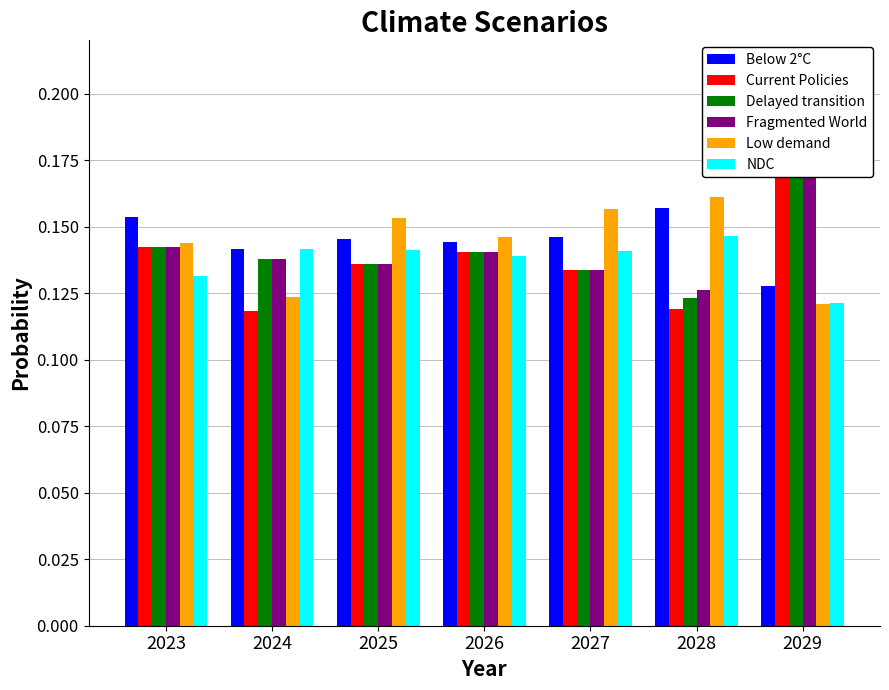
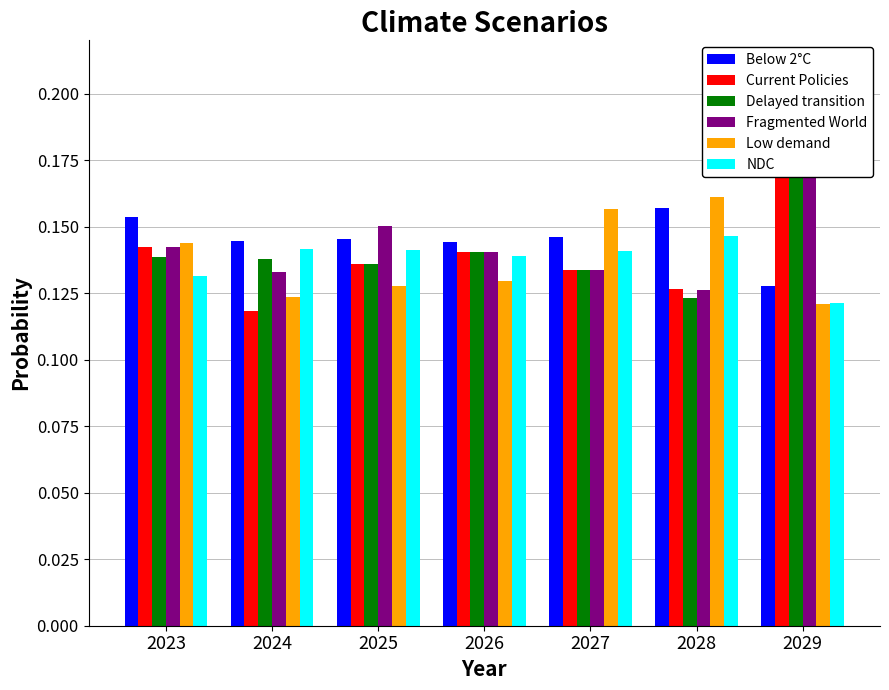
Delayed transition, 2023: 0.142 -> 0.139
Below 2°C, 2024: 0.141 -> 0.145
Fragmented World, 2024: 0.138 -> 0.133
Fragmented World, 2025: 0.136 -> 0.150
Low demand, 2025: 0.153 -> 0.128
Low demand, 2026: 0.146 -> 0.129
Current Policies, 2028: 0.119 -> 0.126
